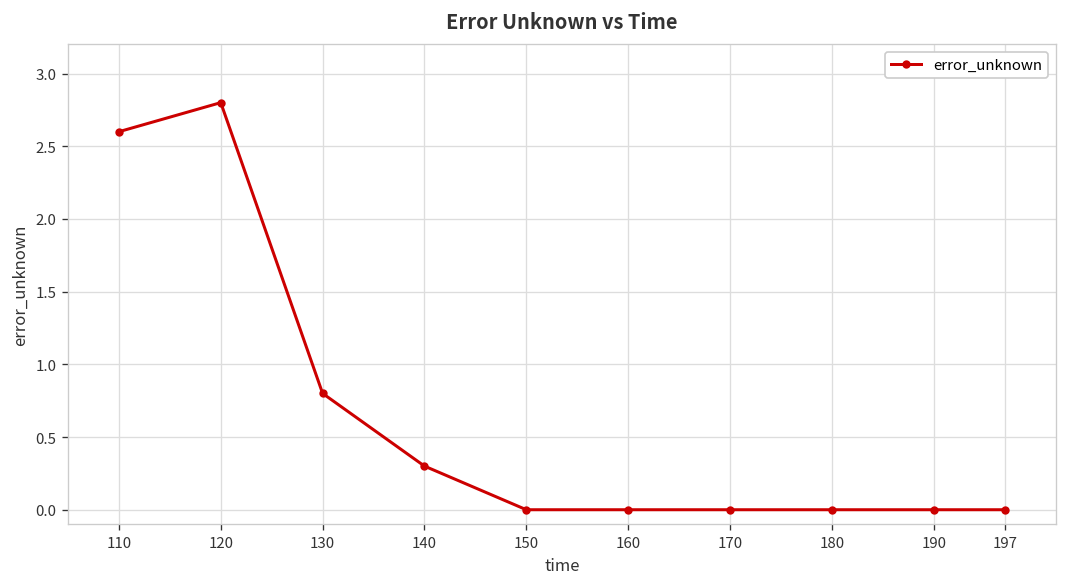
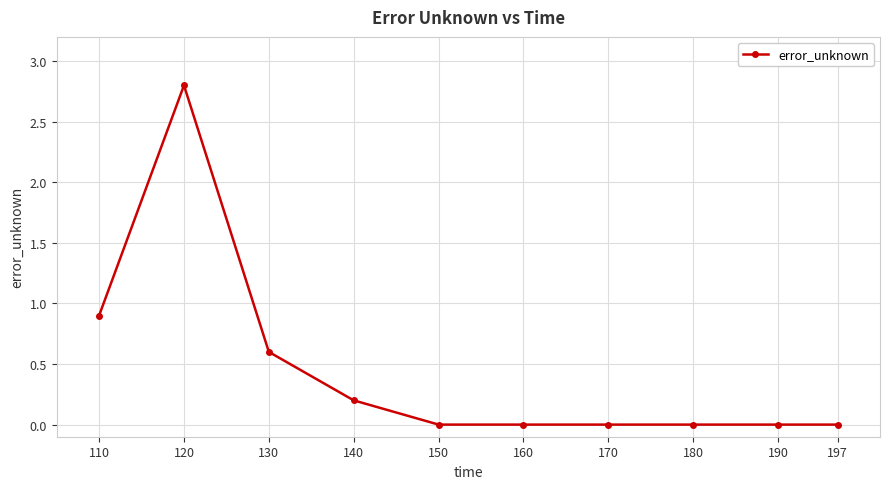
110: 2.6 -> 0.9
130: 0.8 -> 0.6
140: 0.3 -> 0.2
